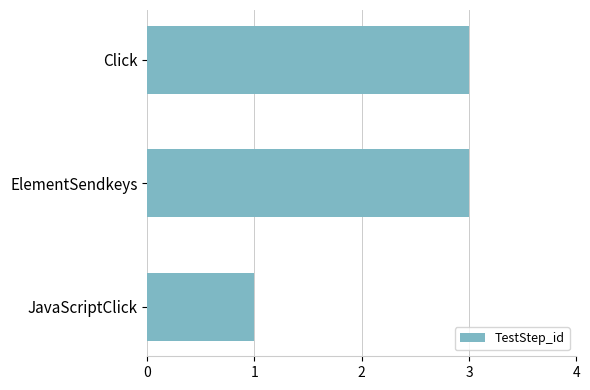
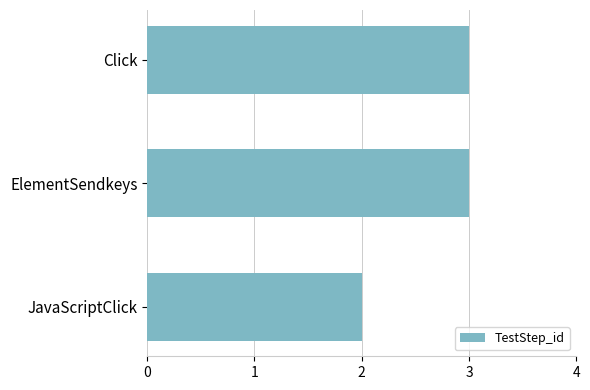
JavaScriptClick: 1 -> 2
